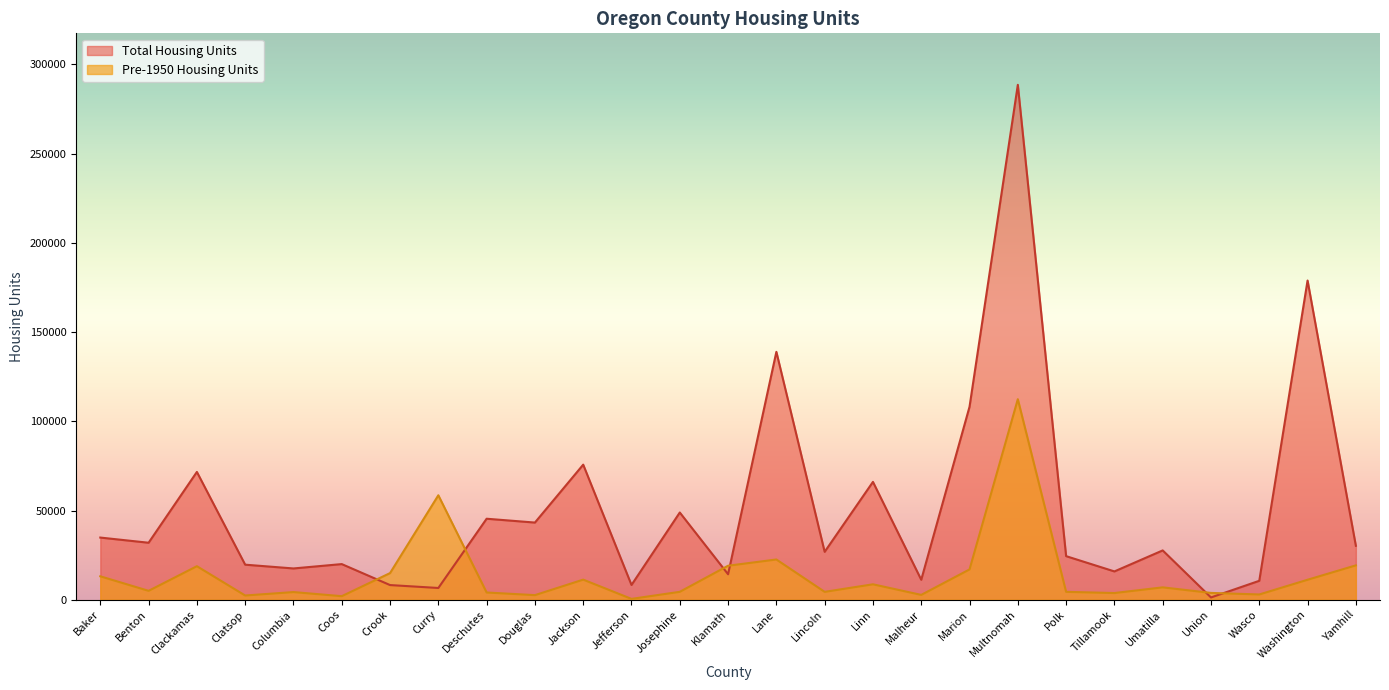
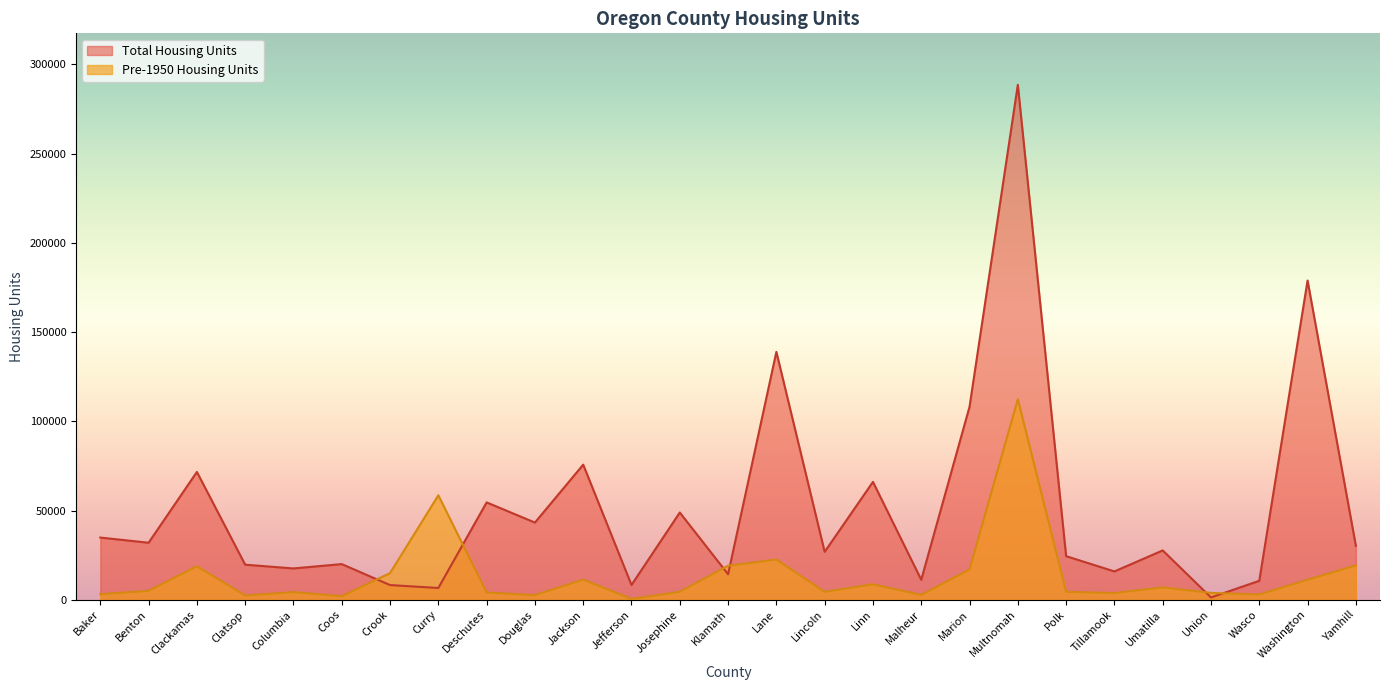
Pre-1950 Housing Units, Baker: 13000 -> 3000
Total Housing Units, Deschutes: 45000 -> 55000
